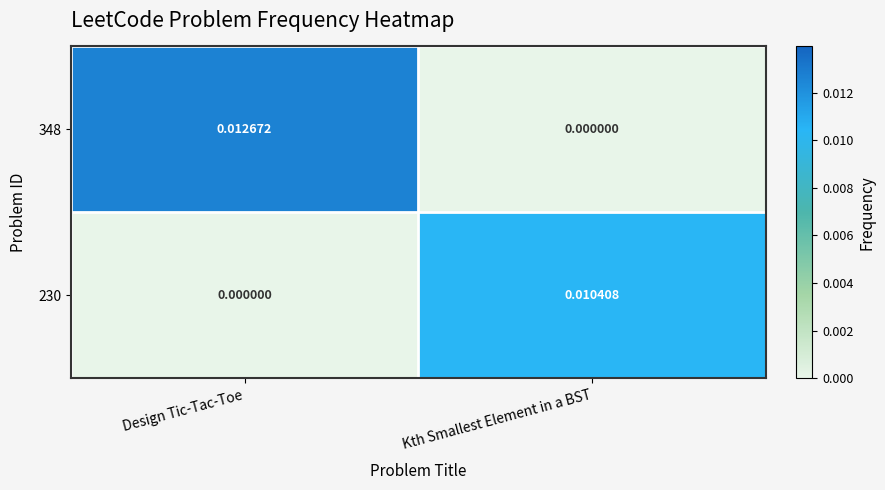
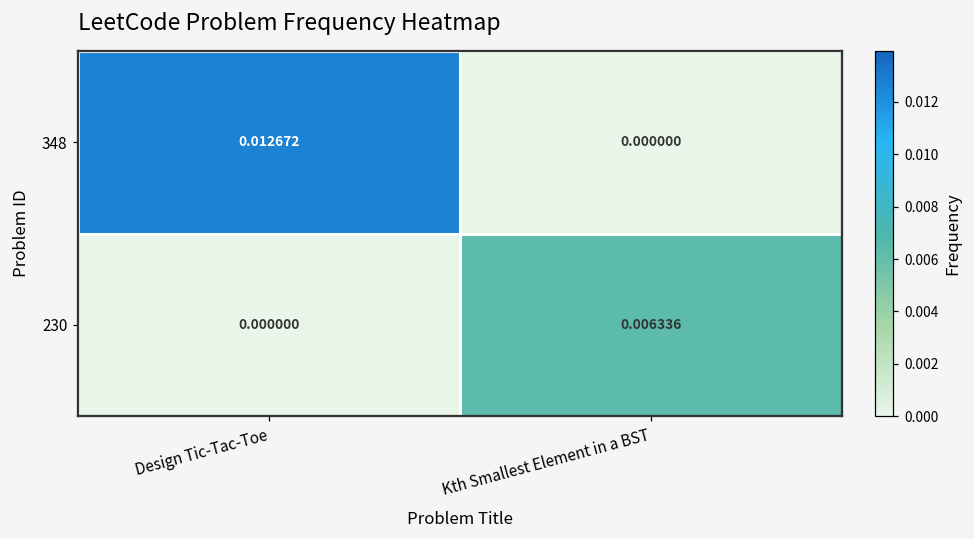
230, Kth Smallest Element in a BST: 0.010408 -> 0.006336
